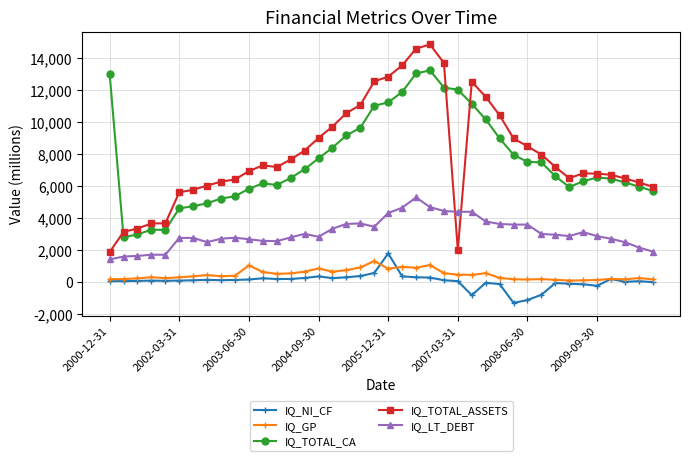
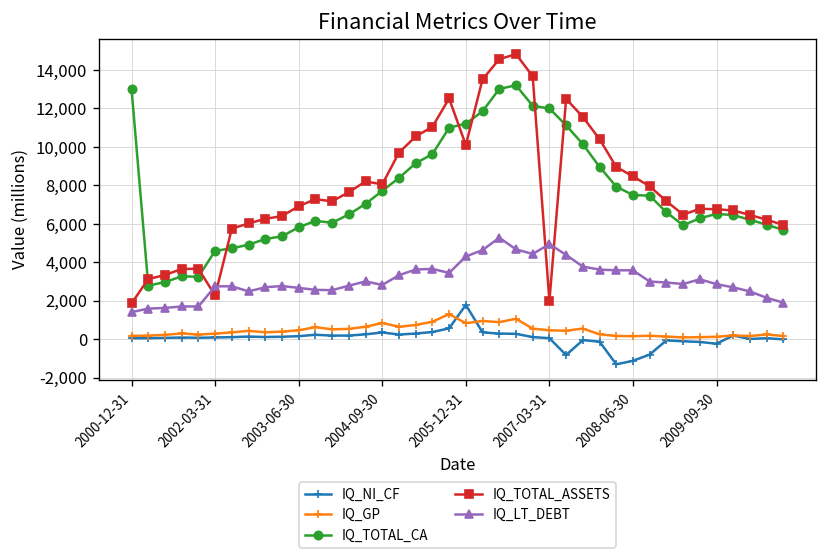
IQ_TOTAL_ASSETS, 2002-03-31: 5,600 -> 2,300
IQ_GP, 2003-06-30: 1,000 -> 500
IQ_TOTAL_ASSETS, 2004-09-30: 9,000 -> 8,100
IQ_TOTAL_ASSETS, 2005-12-31: 12,800 -> 10,100
IQ_LT_DEBT, 2007-03-31: 4,400 -> 4,900
